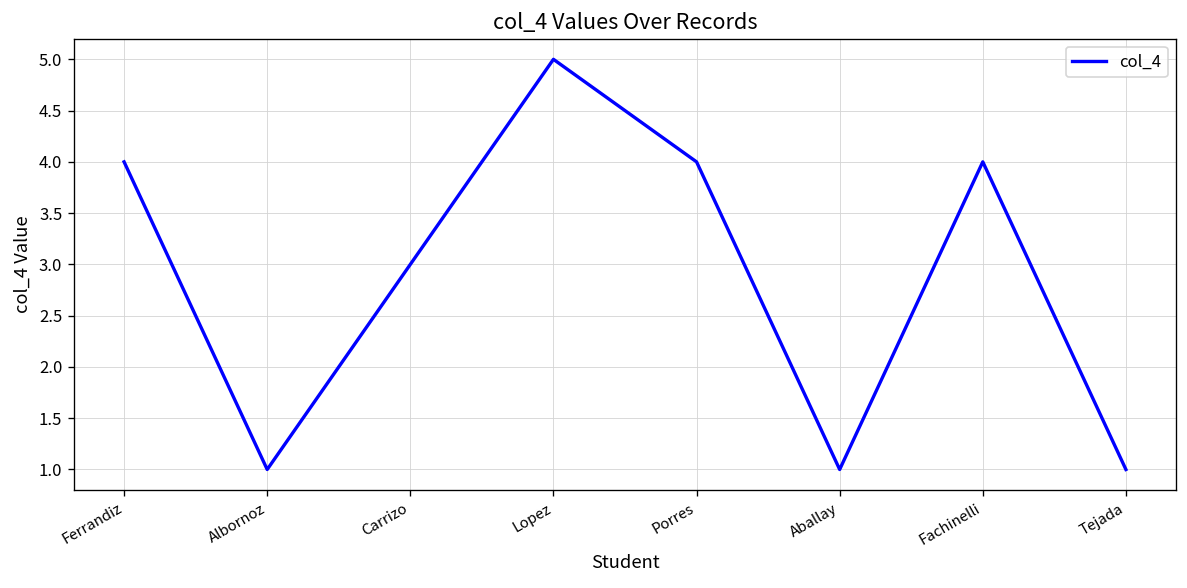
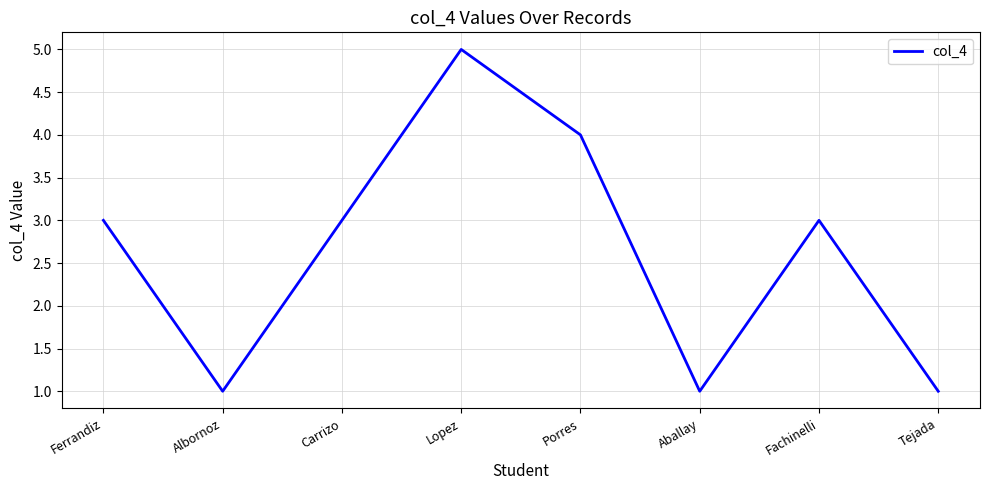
Ferrandiz: 4 -> 3
Fachinelli: 4 -> 3
